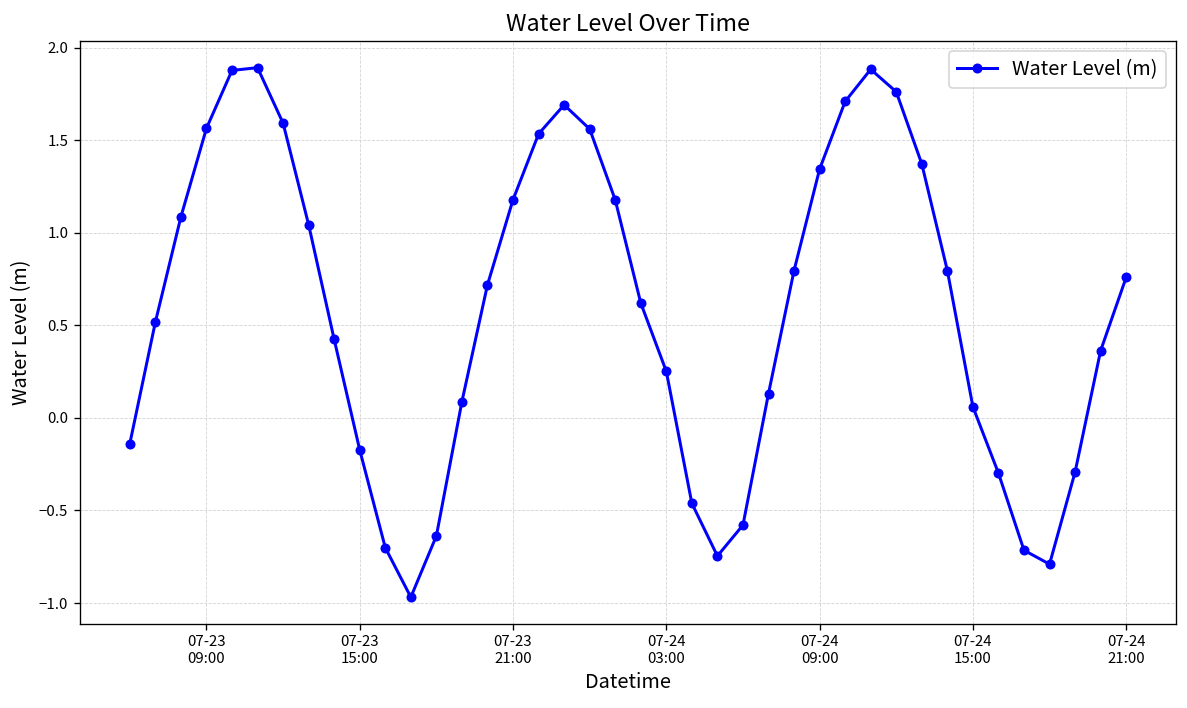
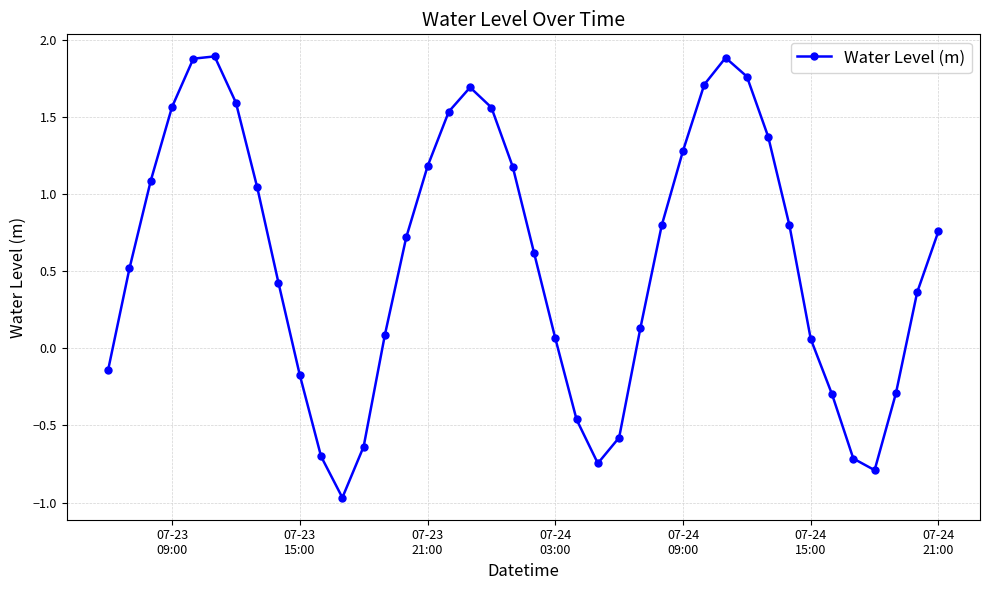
07-24 03:00: 0.25 -> 0.07
07-24 09:00: 1.34 -> 1.28
